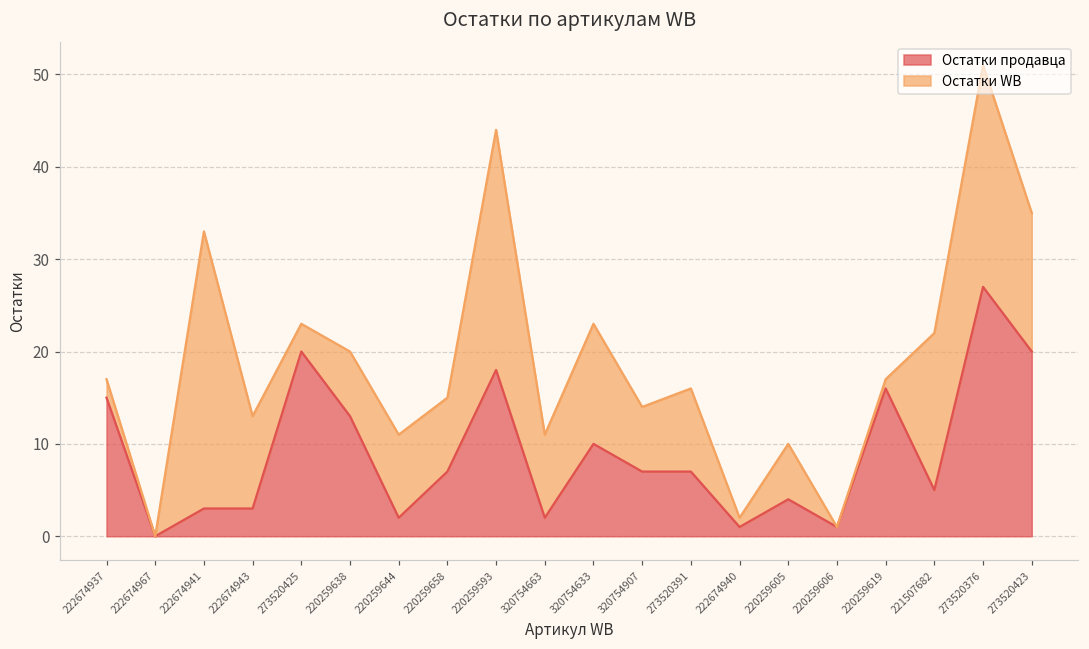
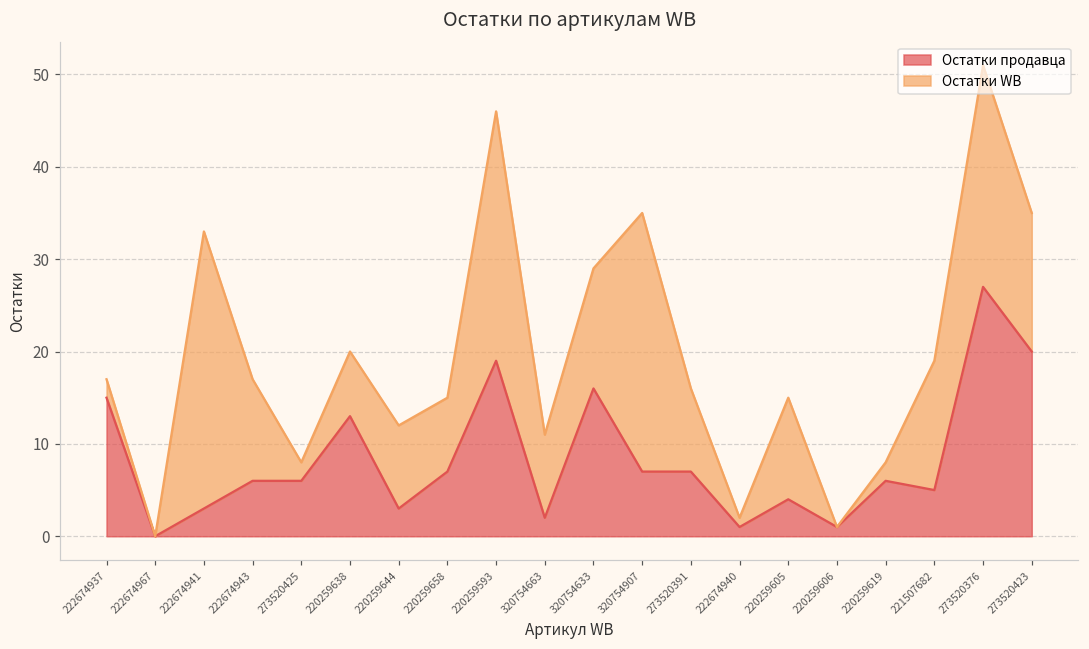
Остатки продавца, 222674943: 3 -> 6
Остатки WB, 222674943: 10 -> 11
Остатки продавца, 273520425: 20 -> 6
Остатки WB, 273520425: 3 -> 2
Остатки продавца, 220259644: 2 -> 3
Остатки продавца, 220259593: 18 -> 19
Остатки WB, 220259593: 26 -> 27
Остатки продавца, 320754633: 10 -> 16
Остатки WB, 320754907: 7 -> 28
Остатки WB, 220259605: 6 -> 11
Остатки продавца, 220259619: 16 -> 6
Остатки WB, 220259619: 1 -> 2
Остатки WB, 221507682: 17 -> 14
